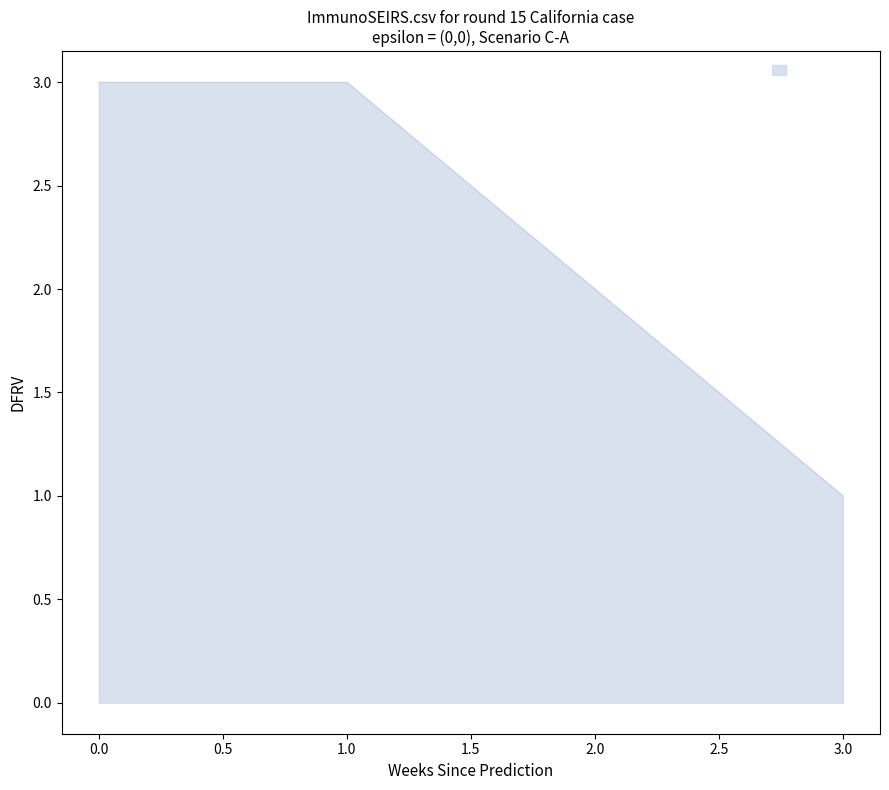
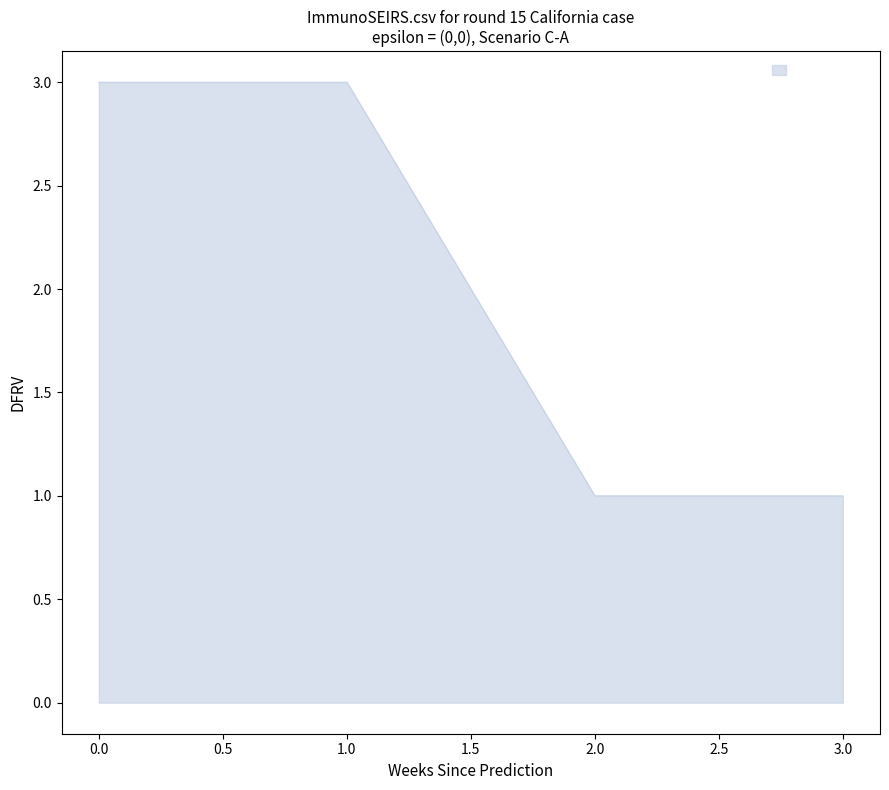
2.0: 2 -> 1
